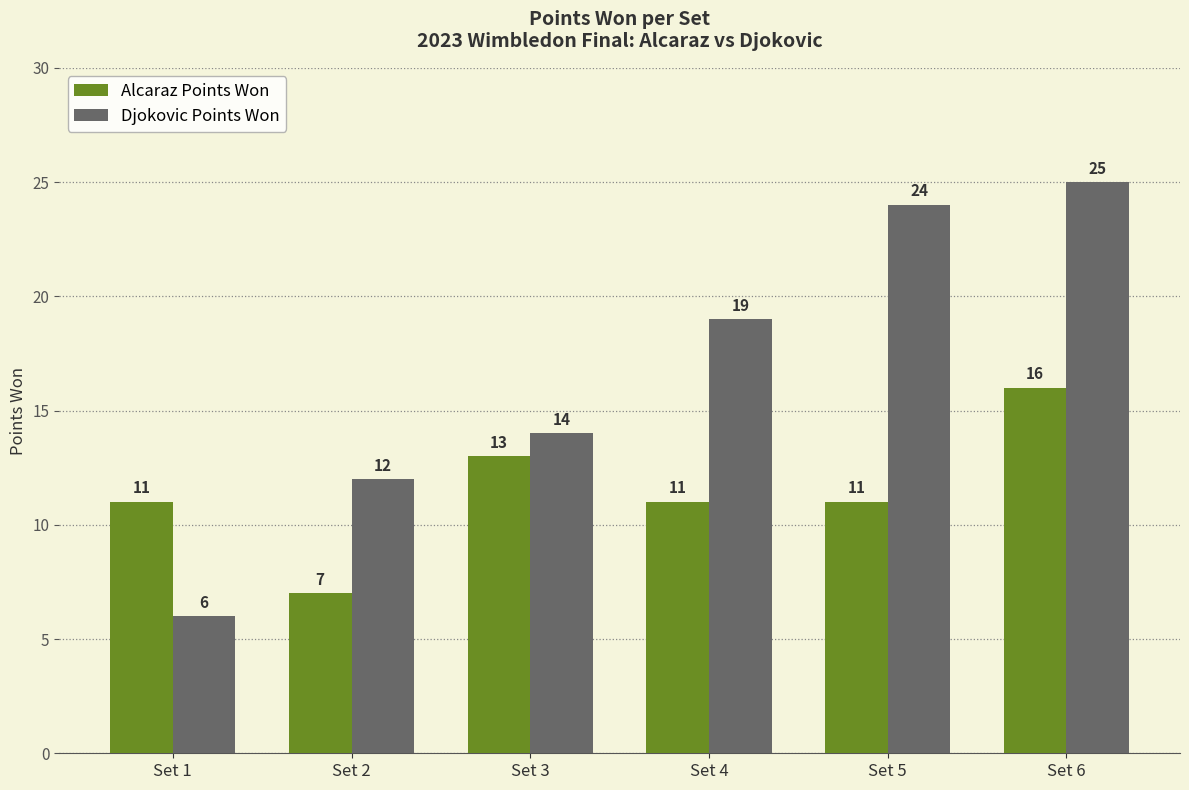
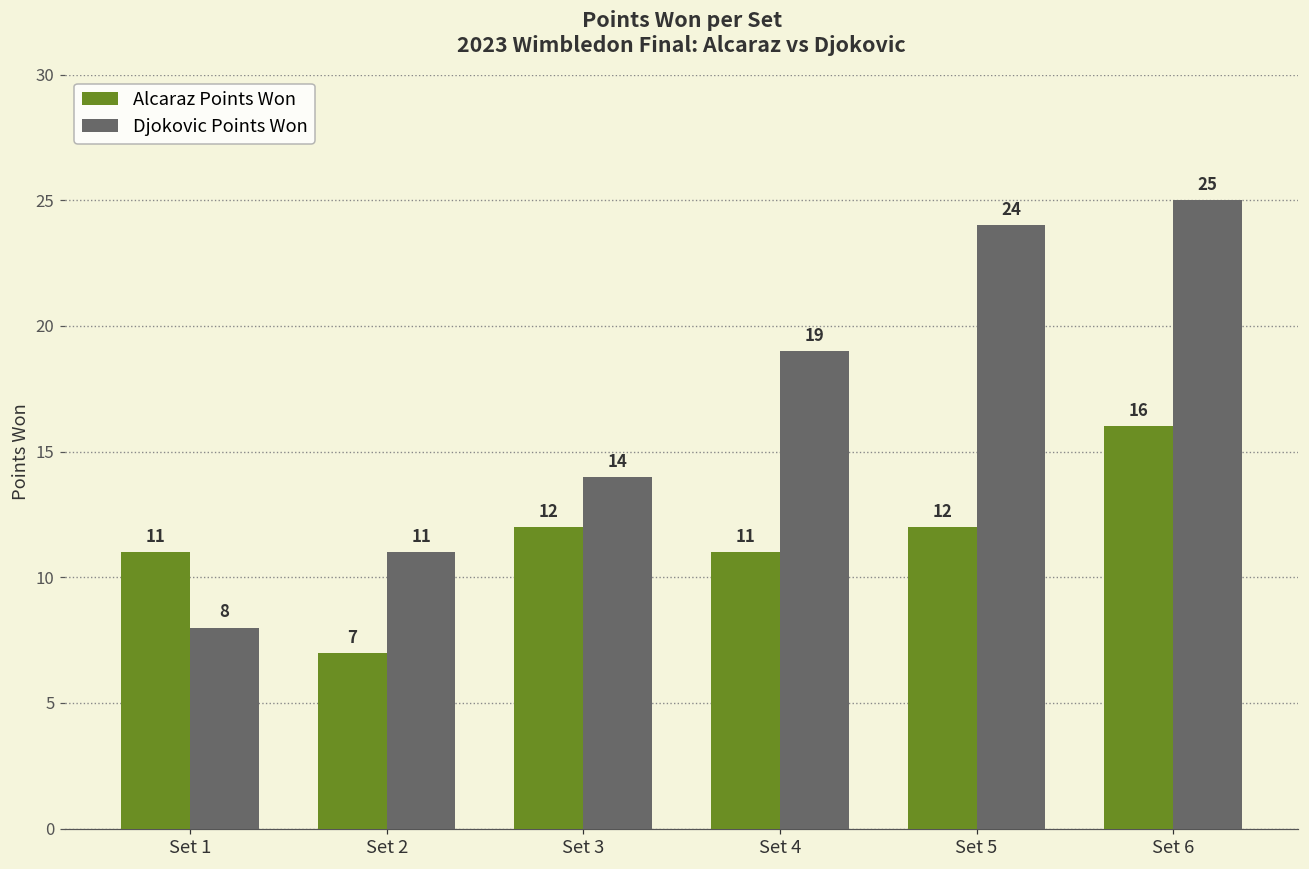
Djokovic Points Won, Set 1: 6 -> 8
Djokovic Points Won, Set 2: 12 -> 11
Alcaraz Points Won, Set 3: 13 -> 12
Alcaraz Points Won, Set 5: 11 -> 12
